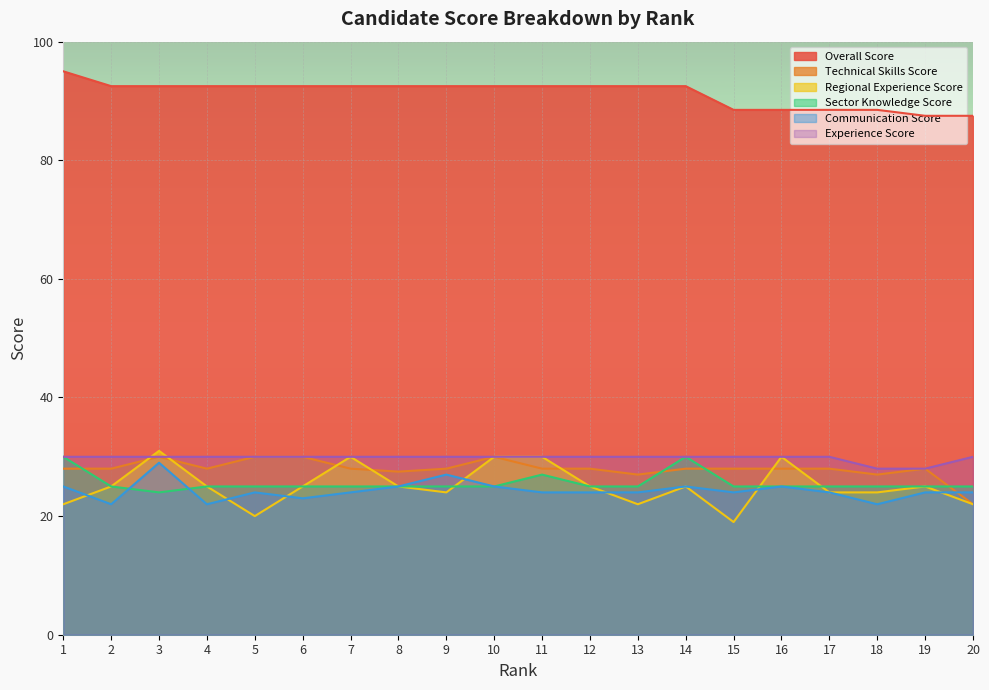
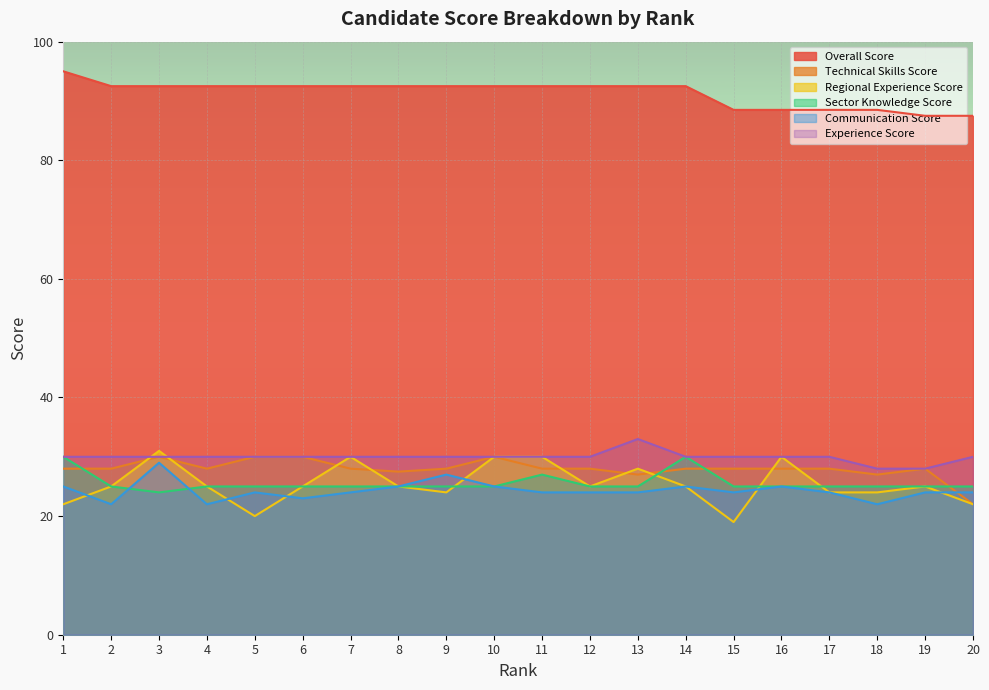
Regional Experience Score, 13: 22 -> 28
Experience Score, 13: 30 -> 33
